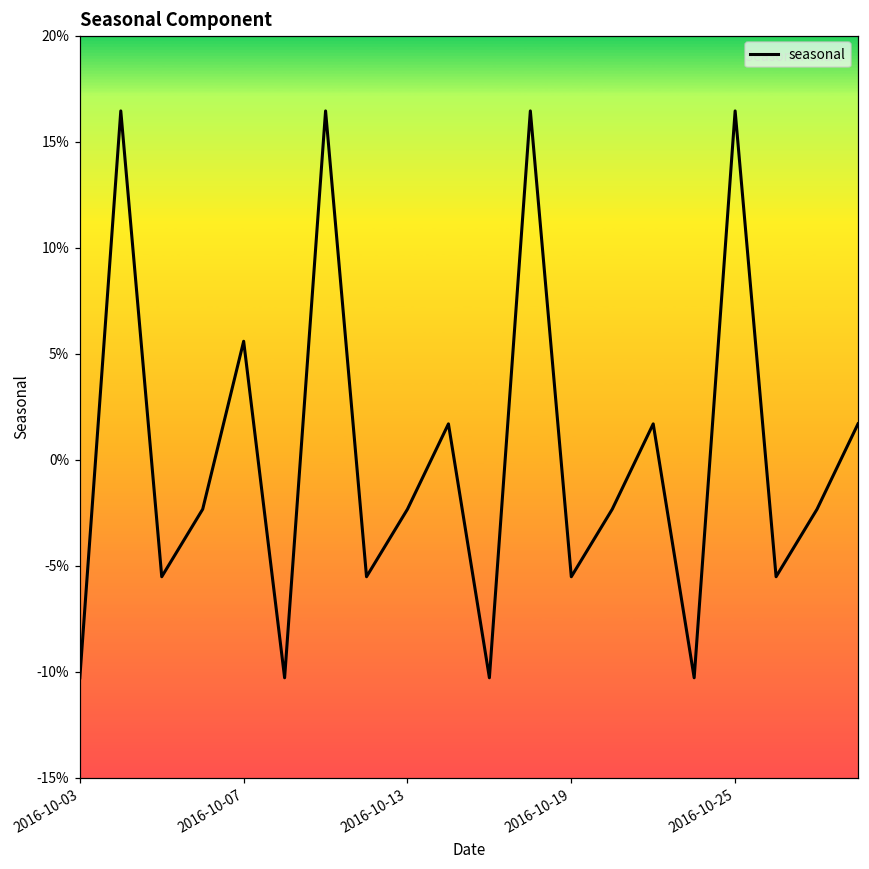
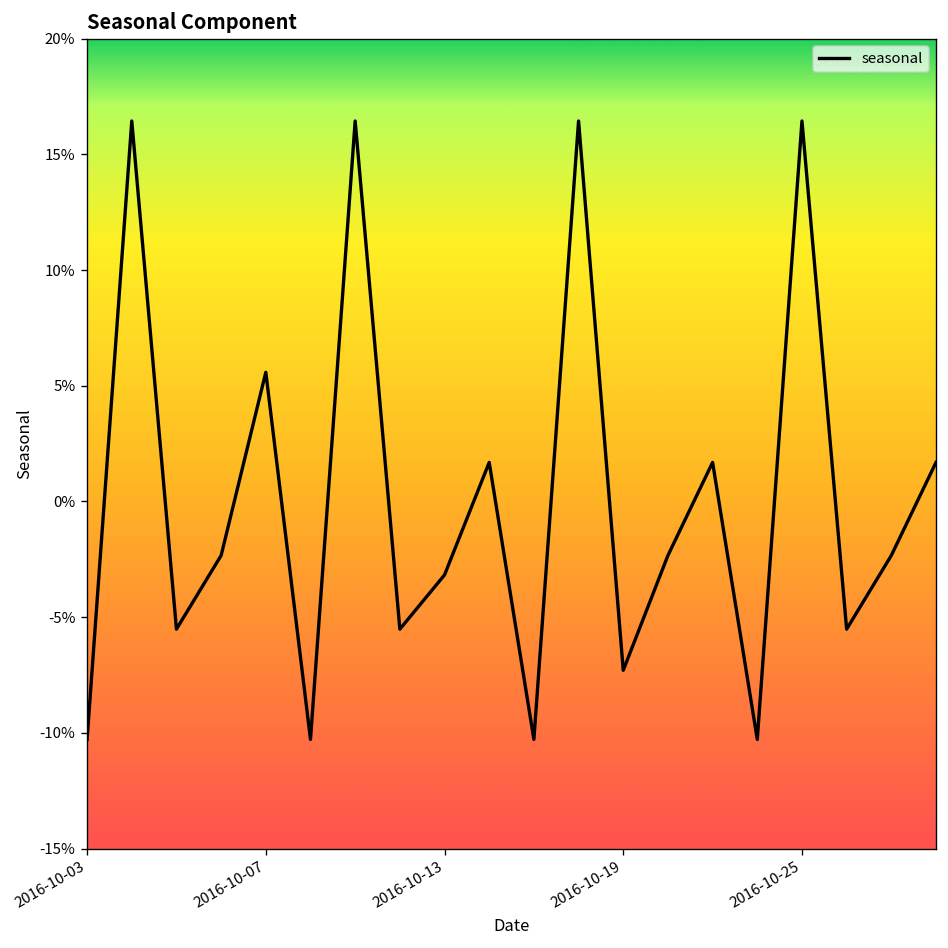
2016-10-13: -2.3% -> -3.2%
2016-10-19: -5.5% -> -7.3%
